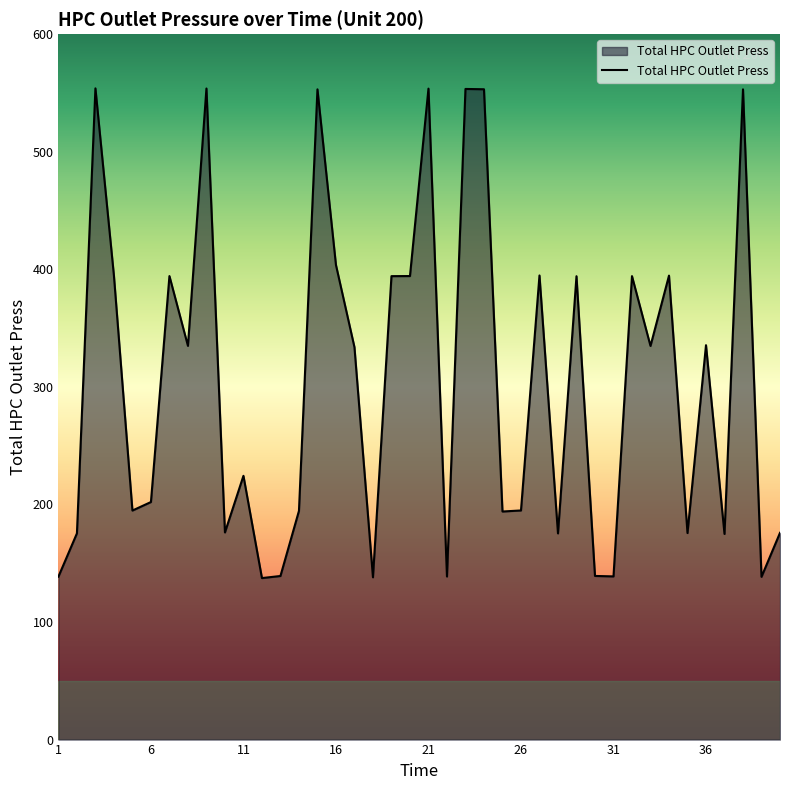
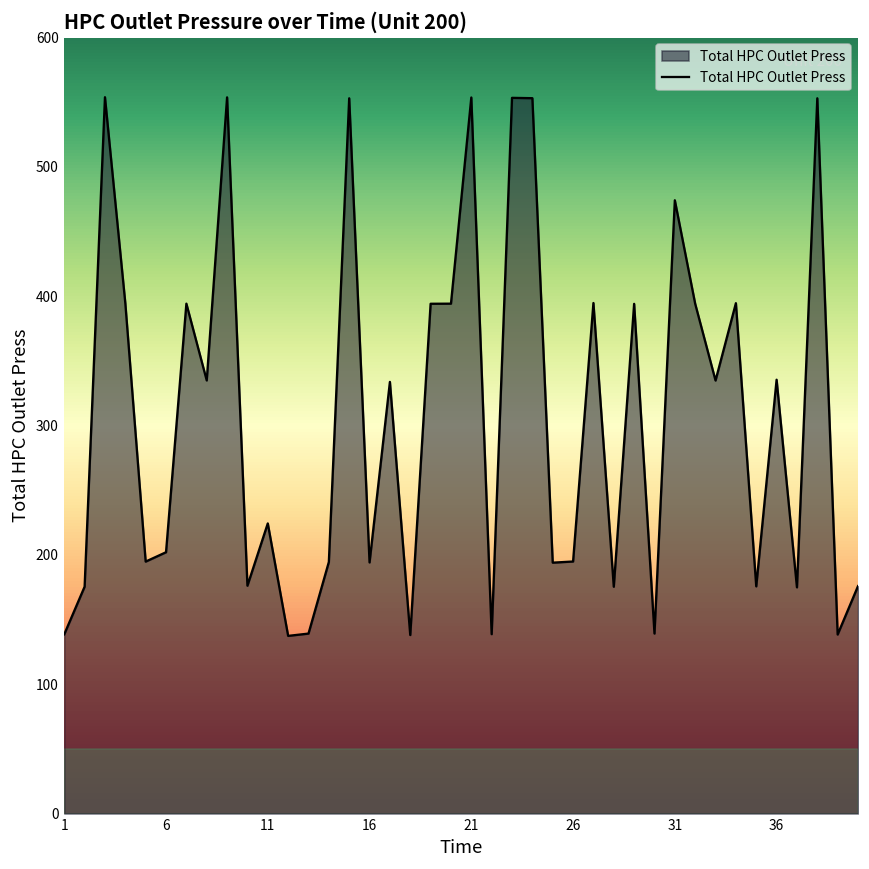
16: 404 -> 194
31: 139 -> 474
